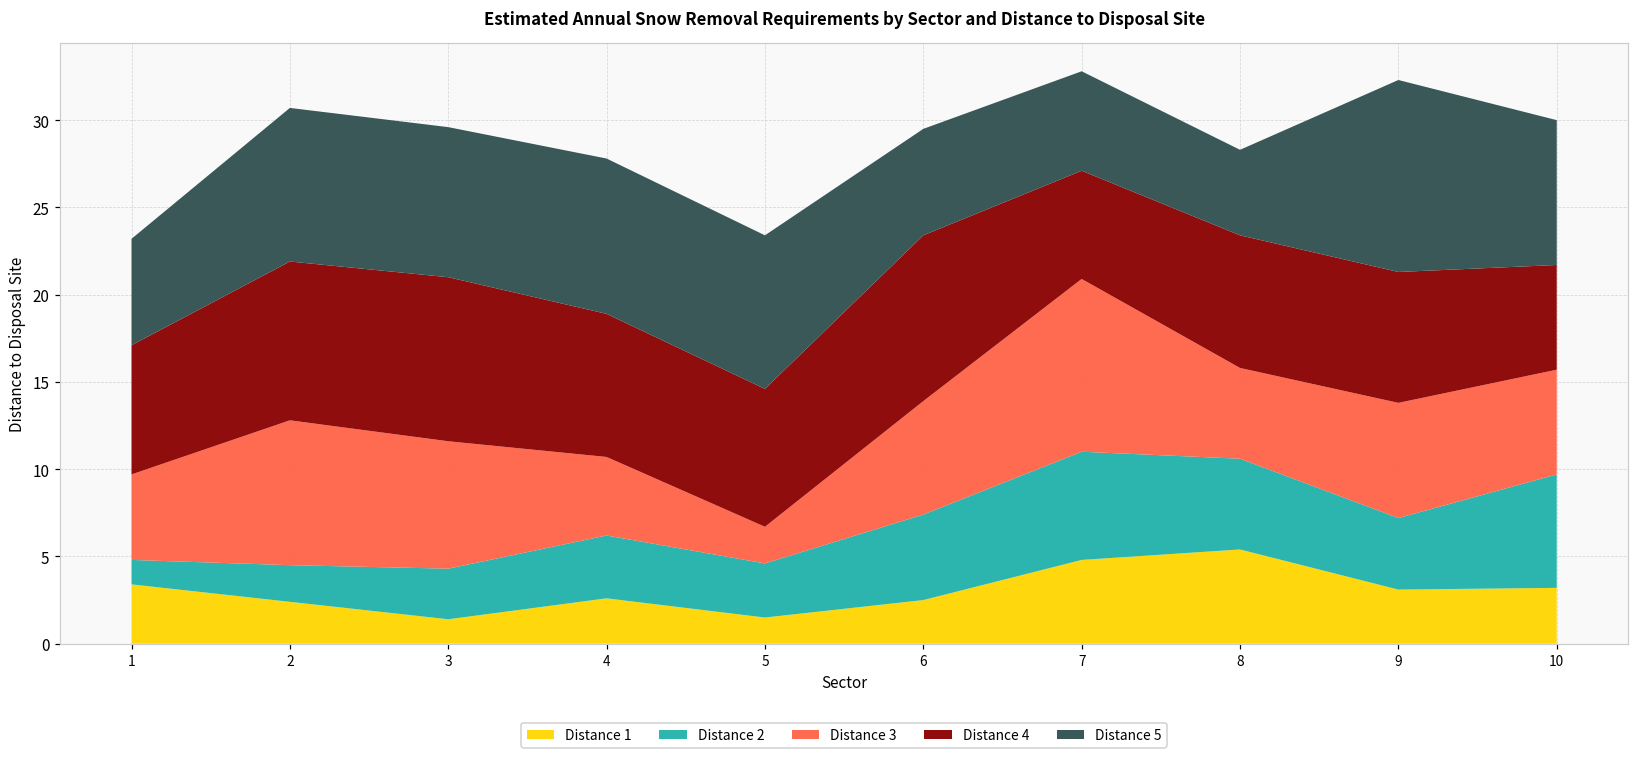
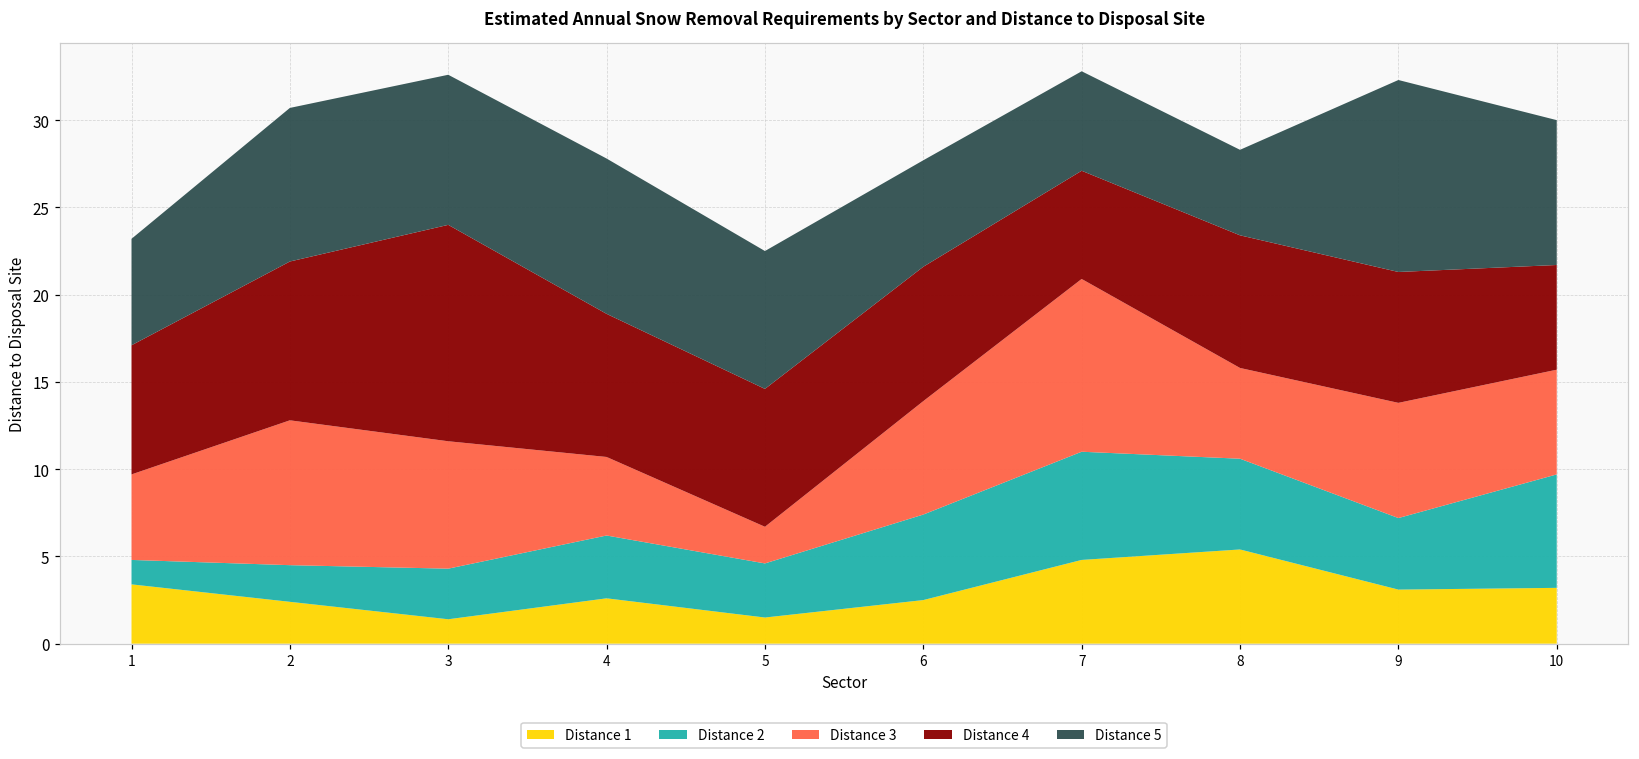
Distance 4, 3: 9.4 -> 12.4
Distance 5, 5: 8.8 -> 7.9
Distance 4, 6: 9.5 -> 7.7
